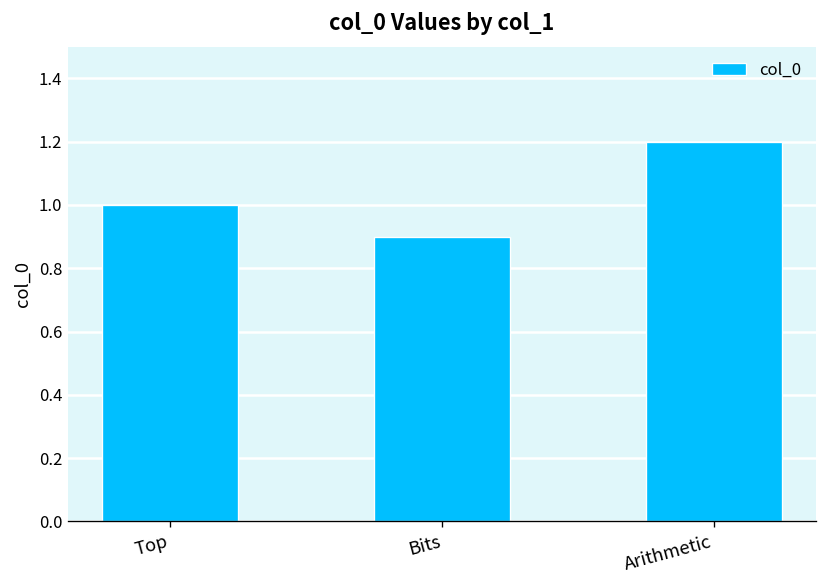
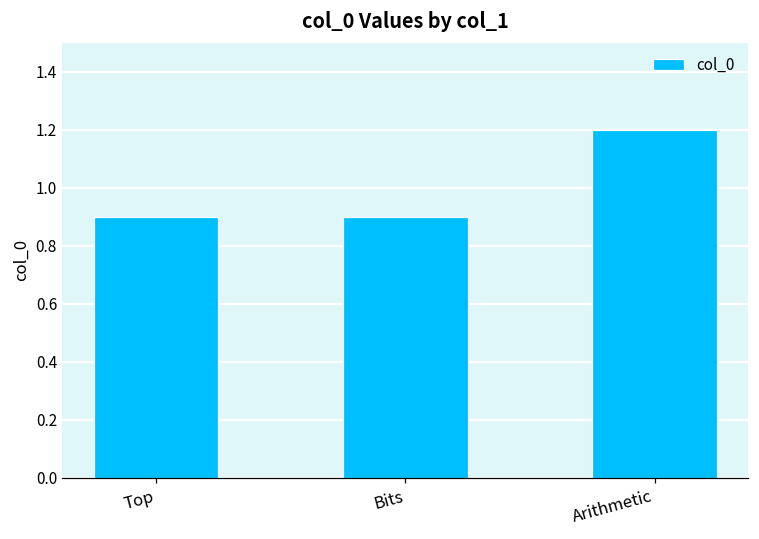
Top: 1.0 -> 0.9
